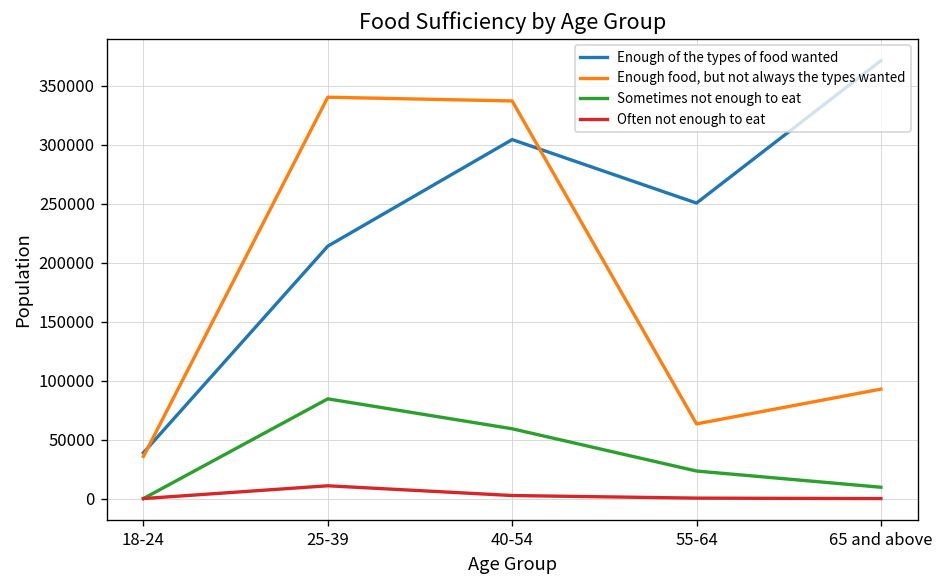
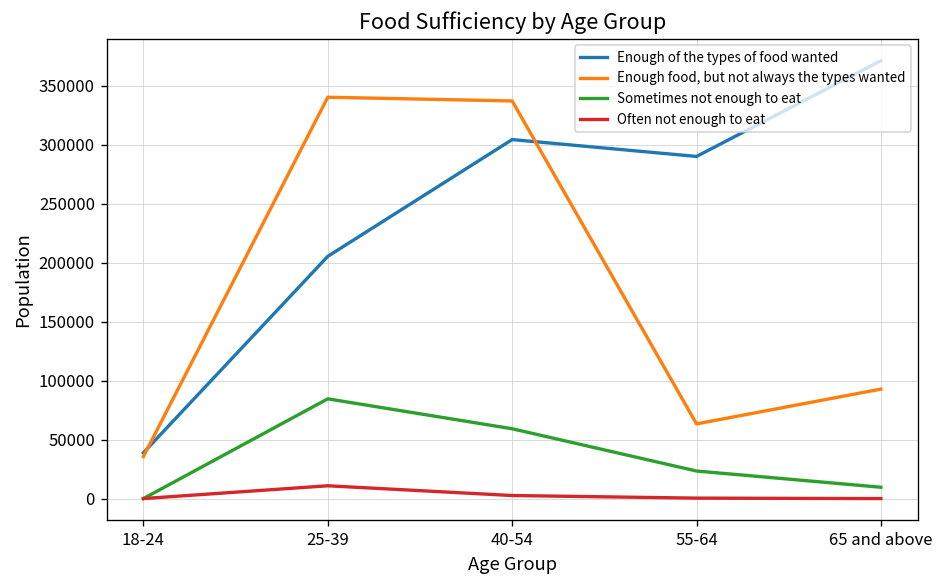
Enough of the types of food wanted, 25-39: 214000 -> 205000
Enough of the types of food wanted, 55-64: 250000 -> 290000
